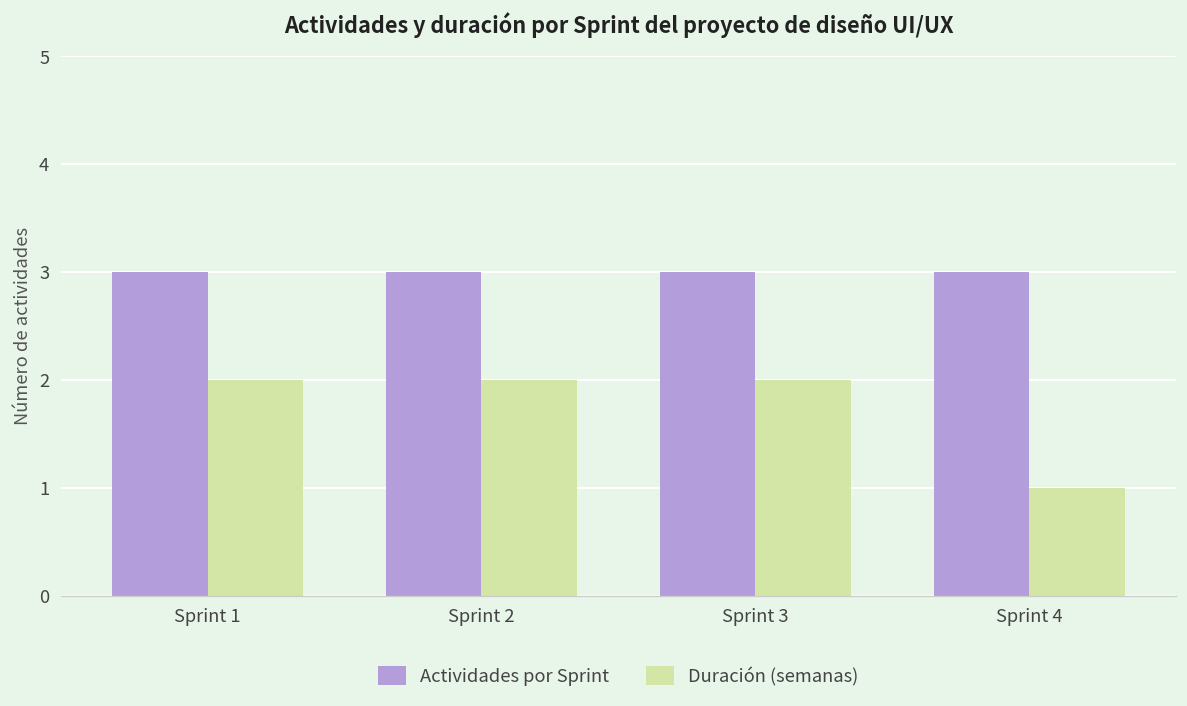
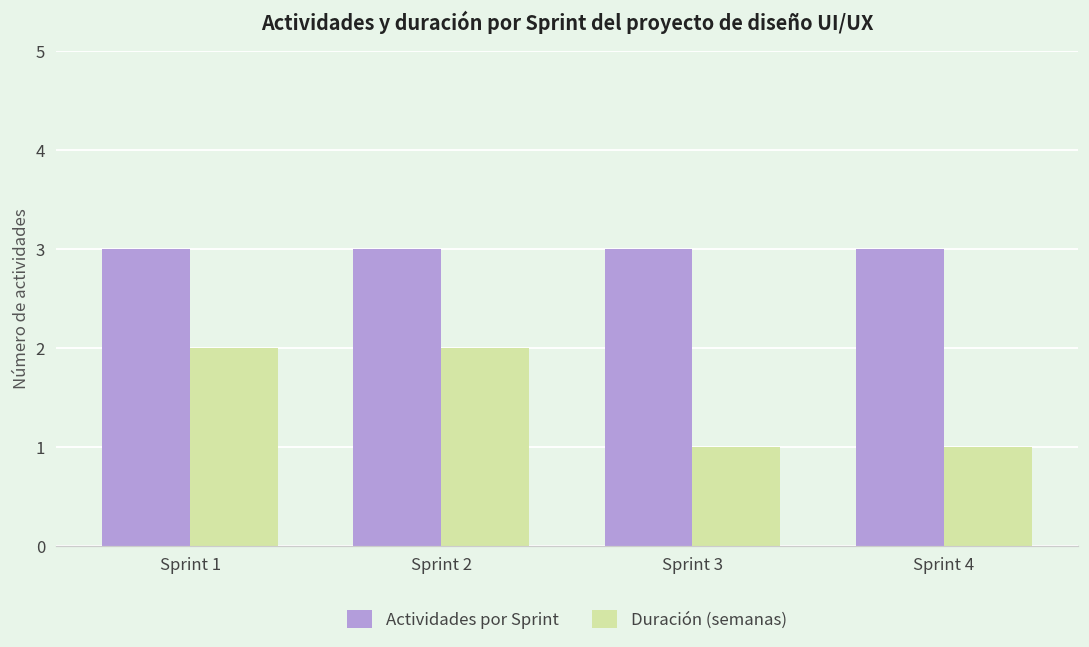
Duración (semanas), Sprint 3: 2 -> 1
